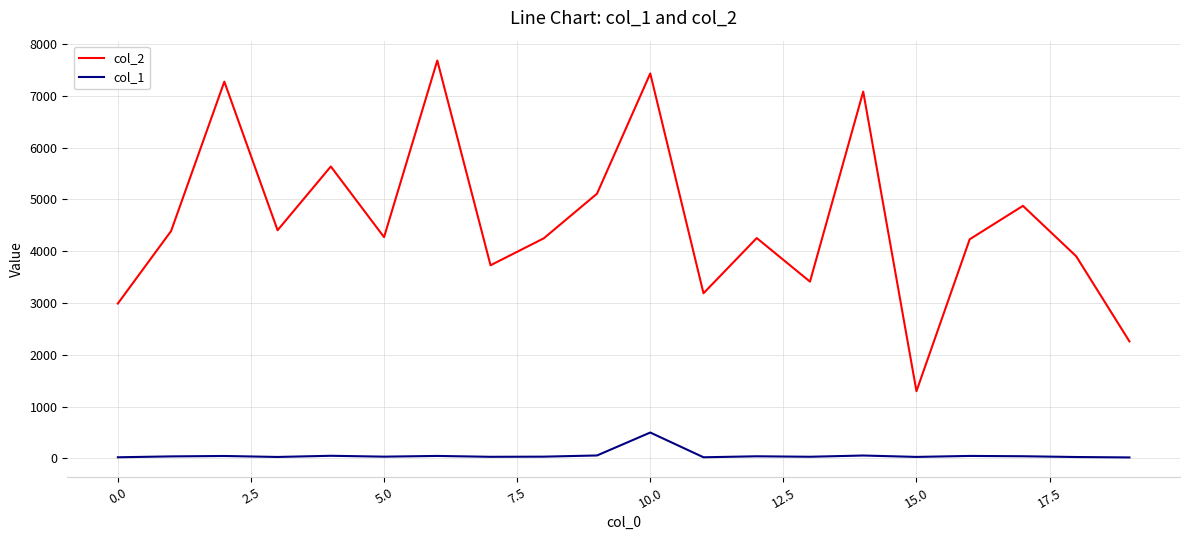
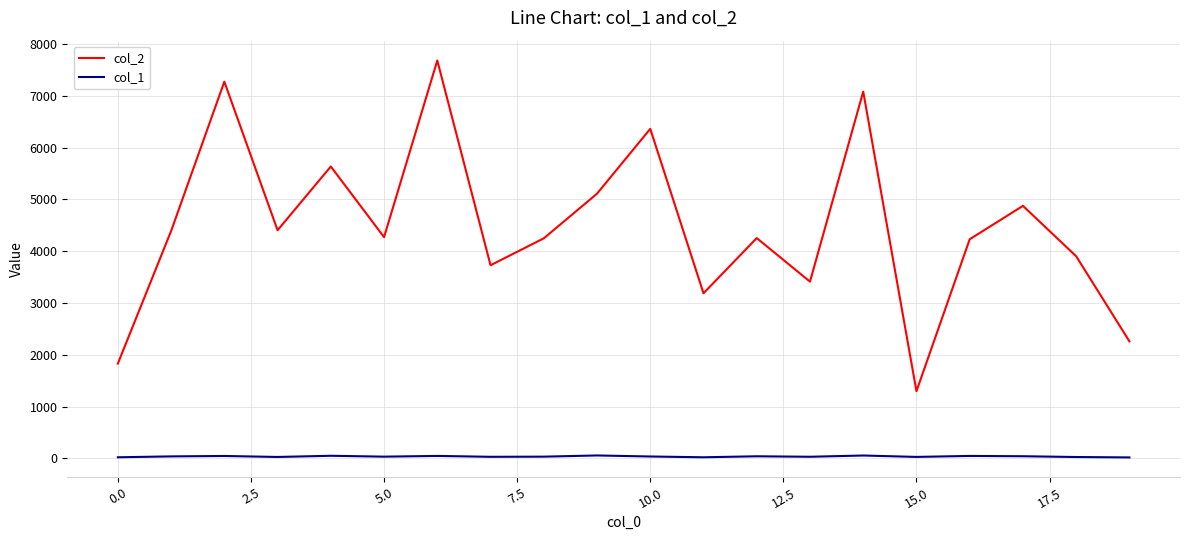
col_2, 0.0: 3000 -> 1800
col_2, 10.0: 7400 -> 6400
col_1, 10.0: 500 -> 0
